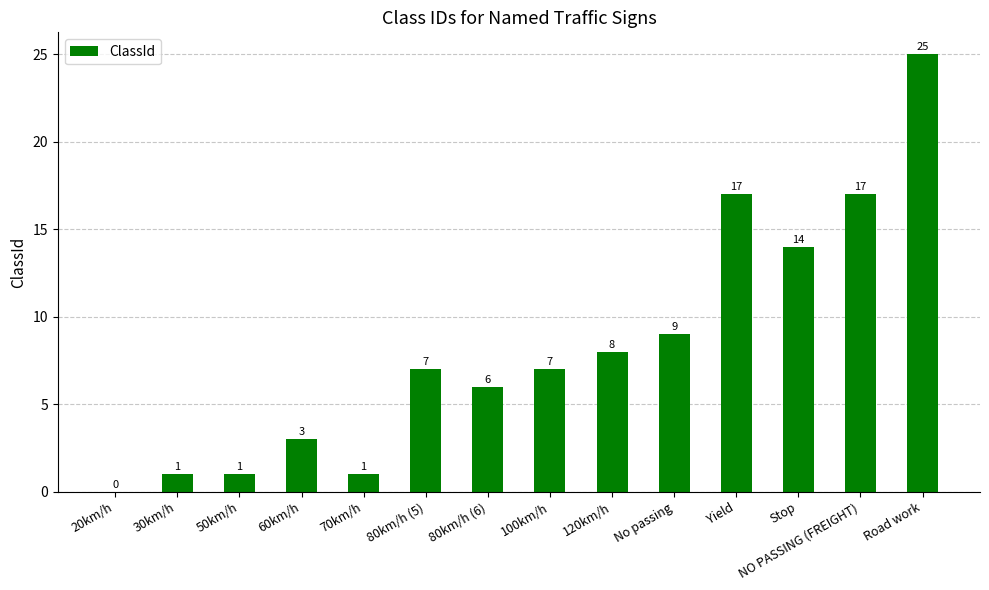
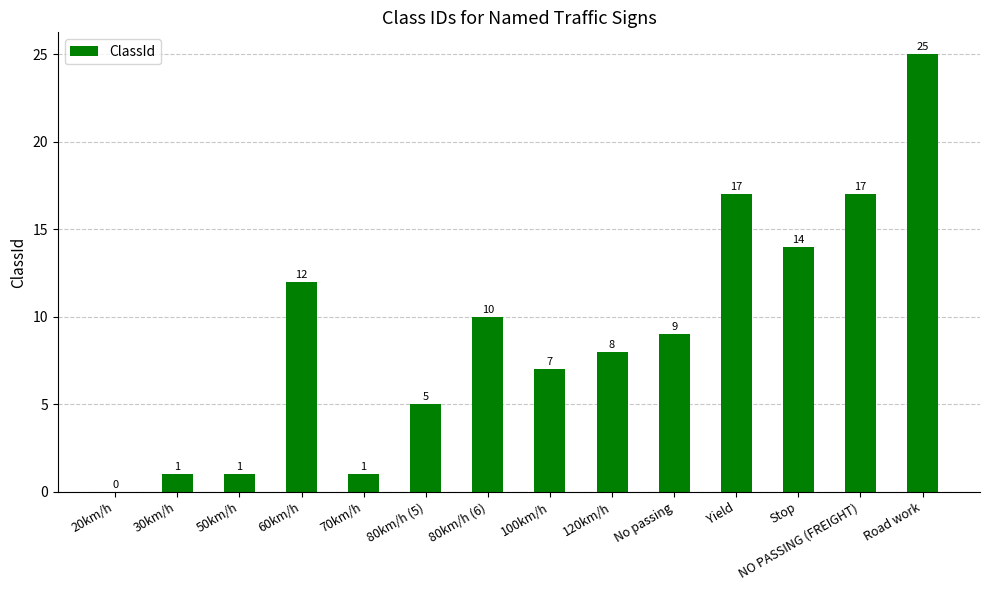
60km/h: 3 -> 12
80km/h (5): 7 -> 5
80km/h (6): 6 -> 10
